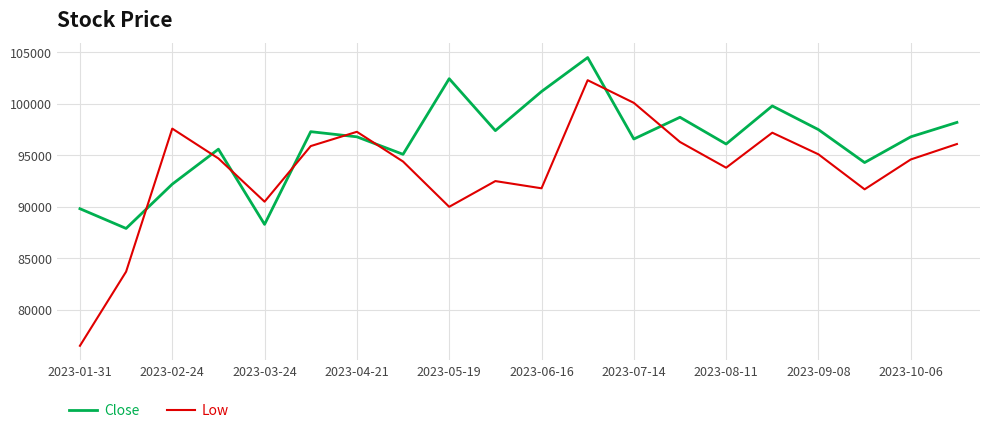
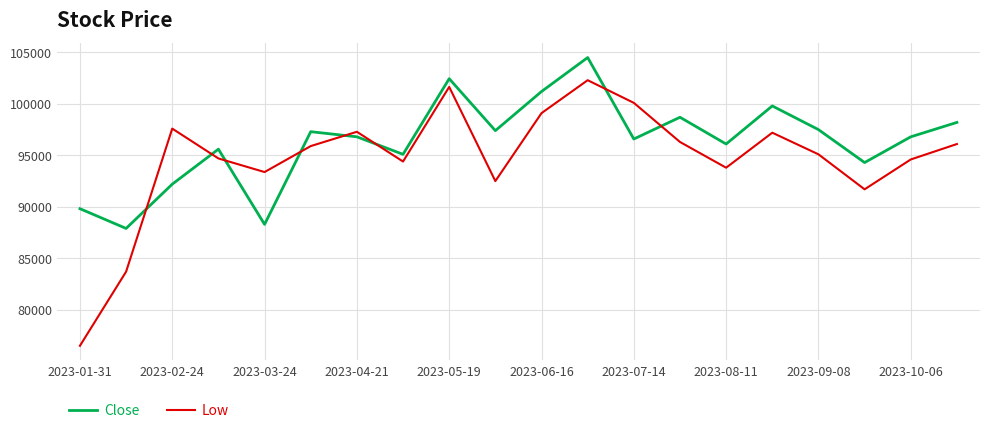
Low, 2023-03-24: 90500 -> 93400
Low, 2023-05-19: 90000 -> 101600
Low, 2023-06-16: 91800 -> 99100
